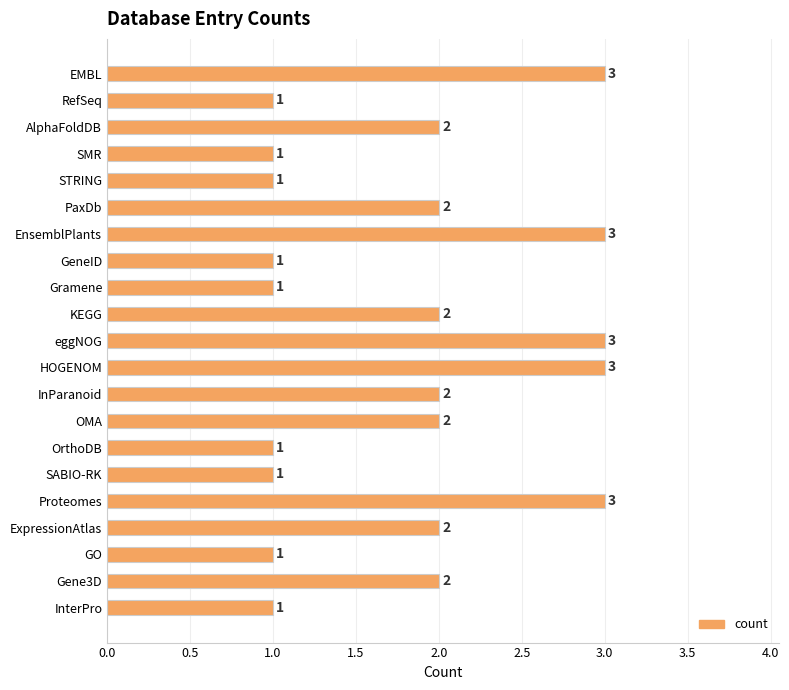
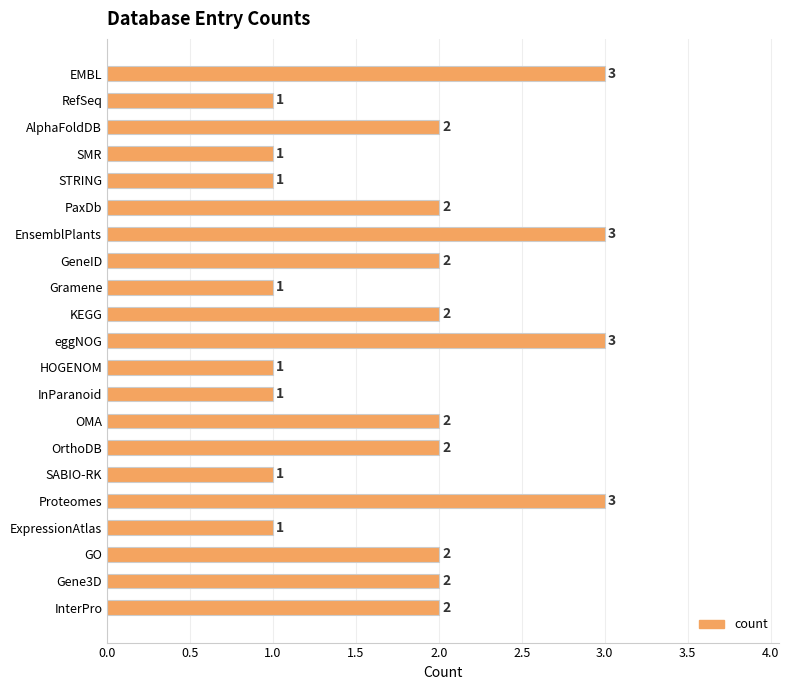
GeneID: 1 -> 2
HOGENOM: 3 -> 1
InParanoid: 2 -> 1
OrthoDB: 1 -> 2
ExpressionAtlas: 2 -> 1
GO: 1 -> 2
InterPro: 1 -> 2
